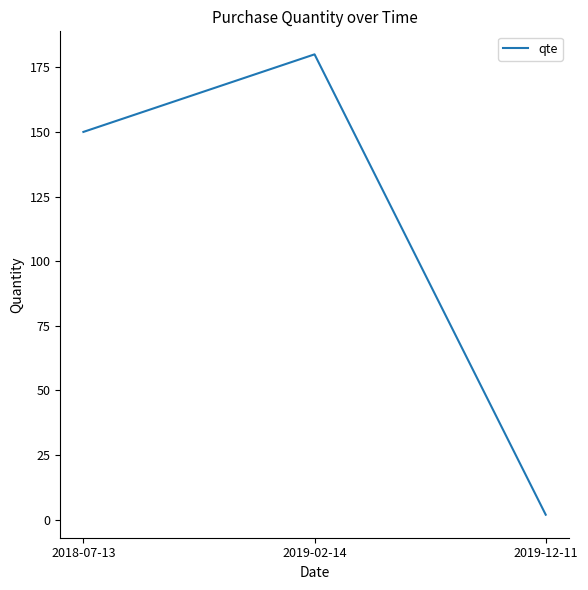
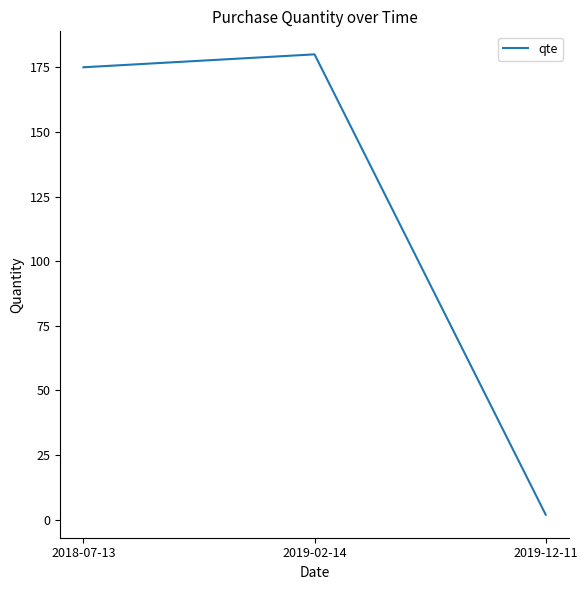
2018-07-13: 150 -> 175
